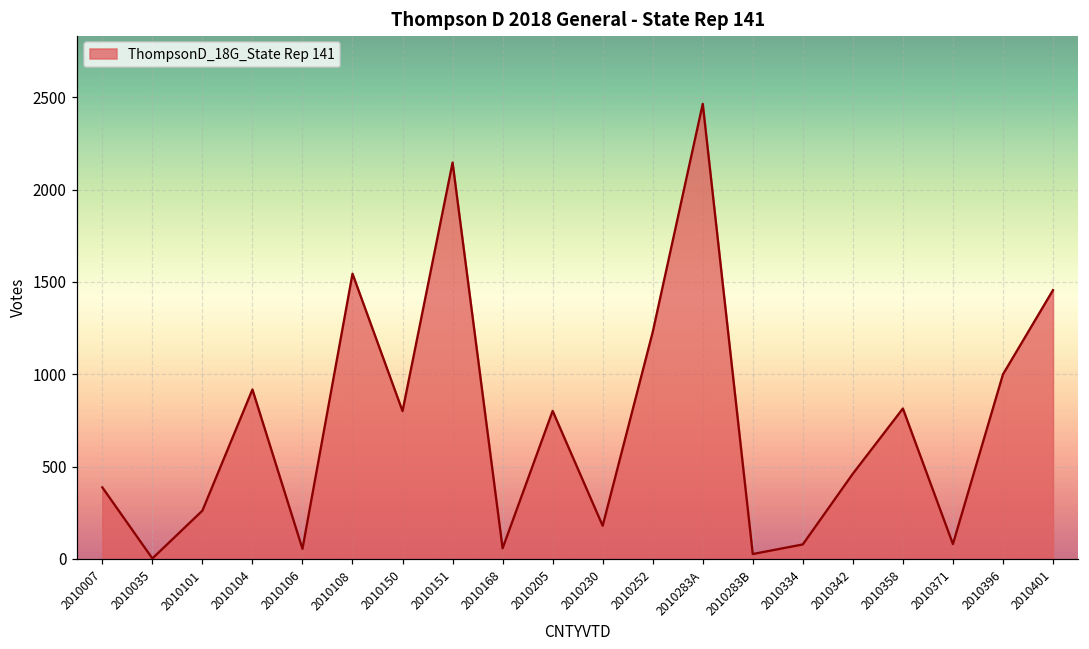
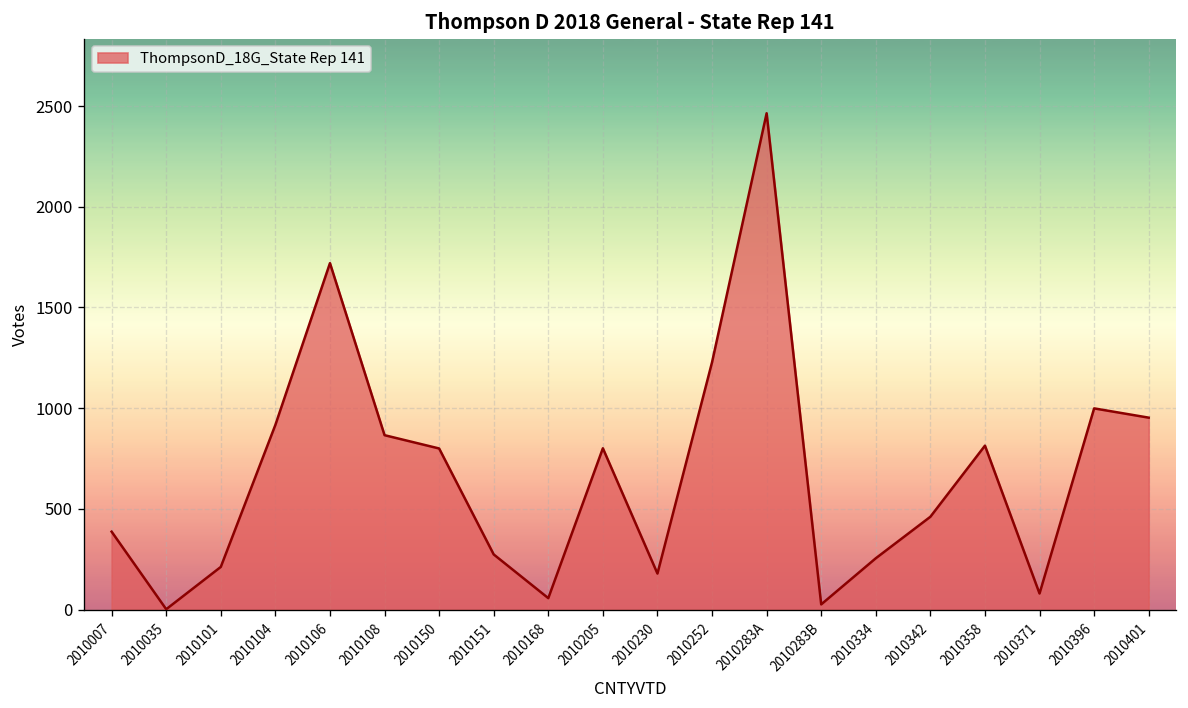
2010101: 260 -> 210
2010106: 50 -> 1720
2010108: 1540 -> 870
2010151: 2150 -> 270
2010334: 80 -> 260
2010401: 1460 -> 950
